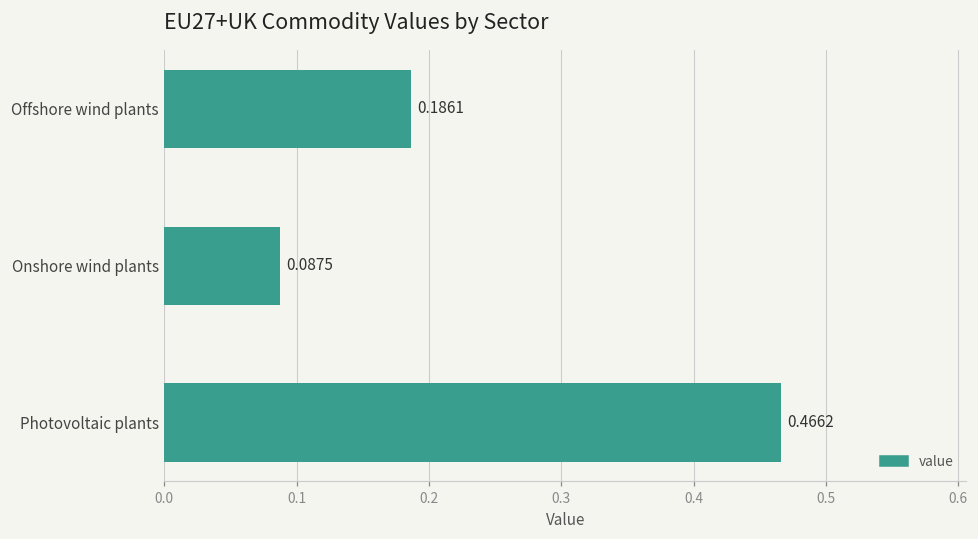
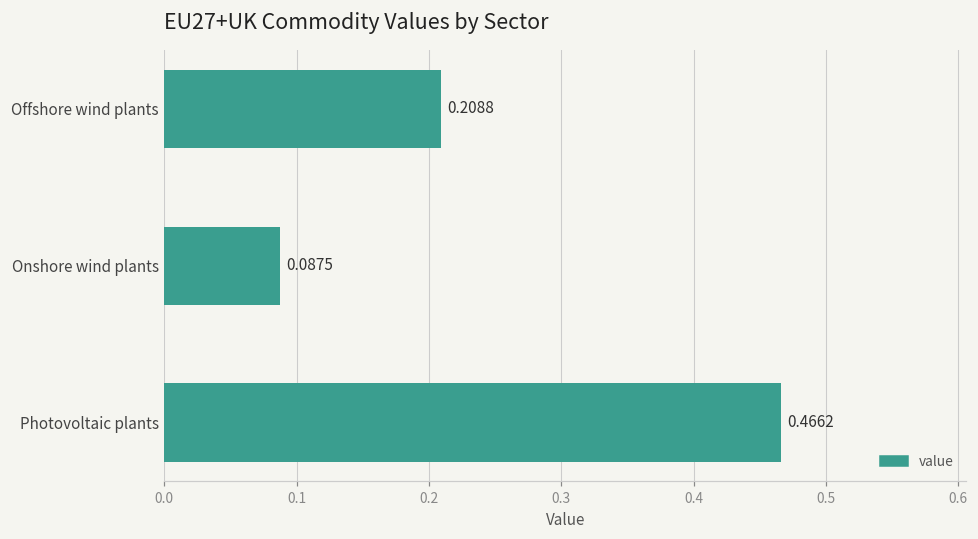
Offshore wind plants: 0.1861 -> 0.2088
